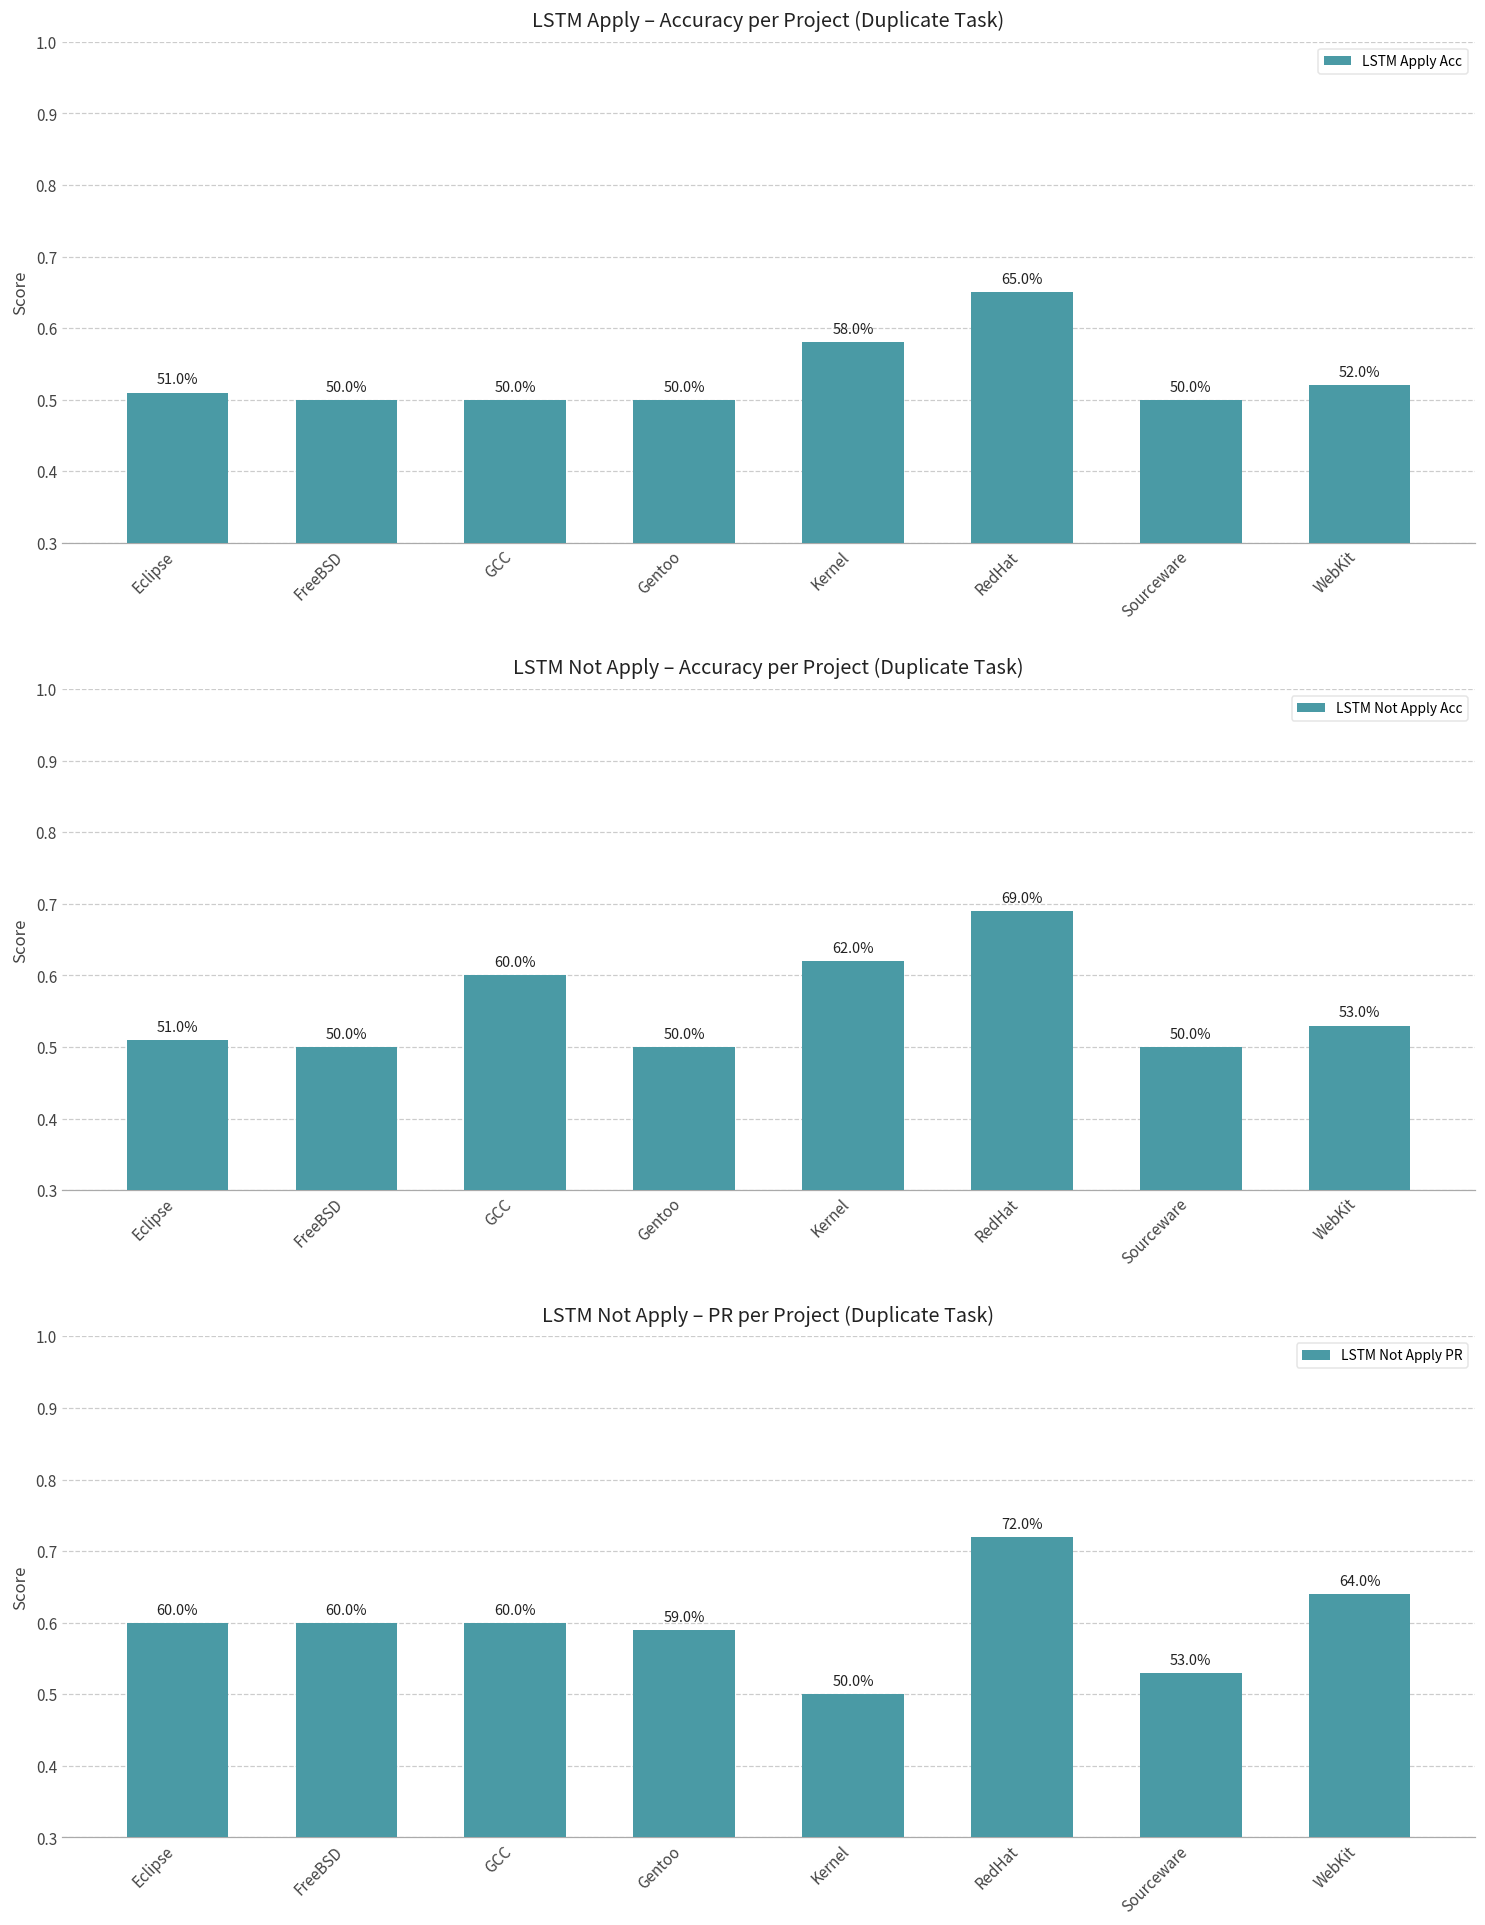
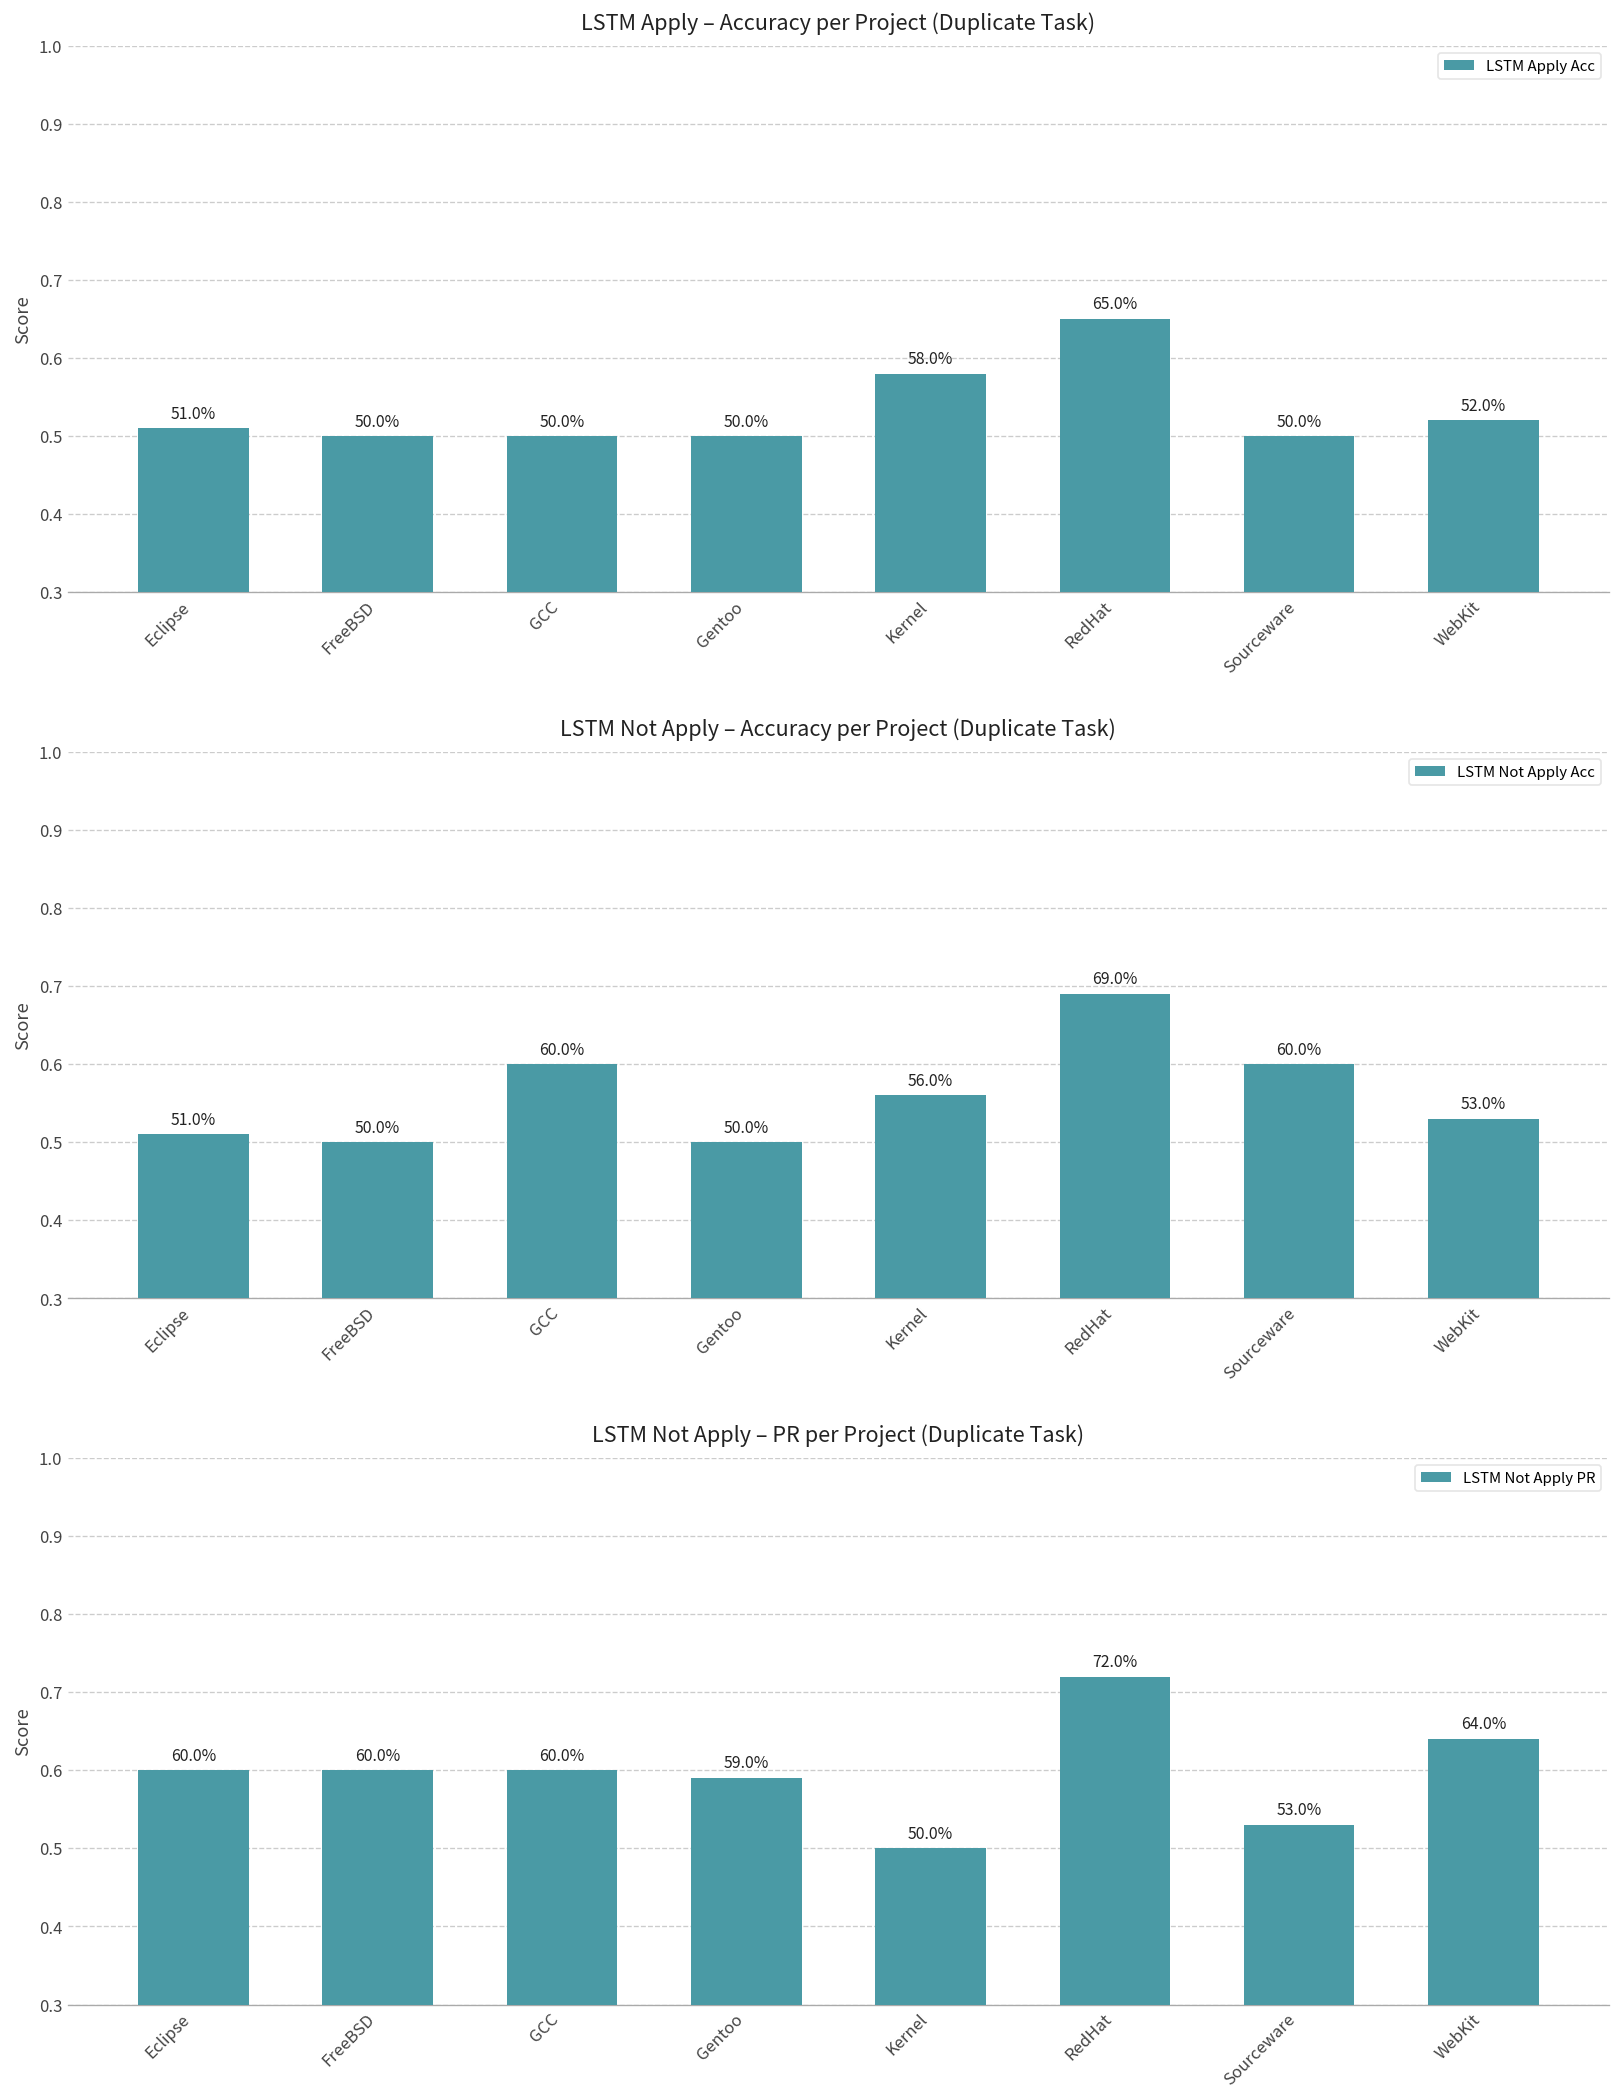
LSTM Not Apply – Accuracy per Project (Duplicate Task), Kernel: 62.0% -> 56.0%
LSTM Not Apply – Accuracy per Project (Duplicate Task), Sourceware: 50.0% -> 60.0%
